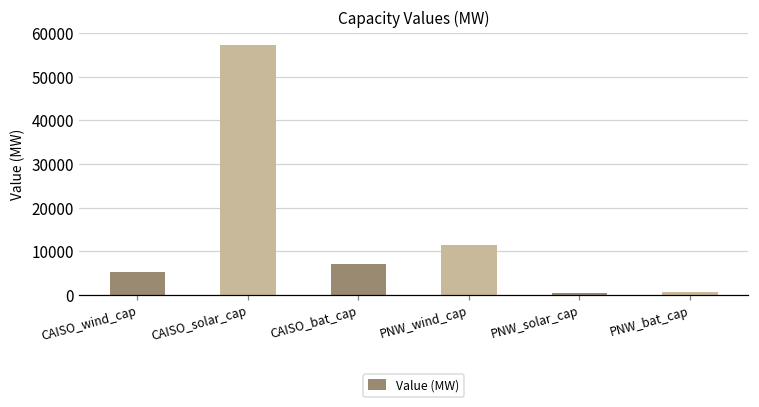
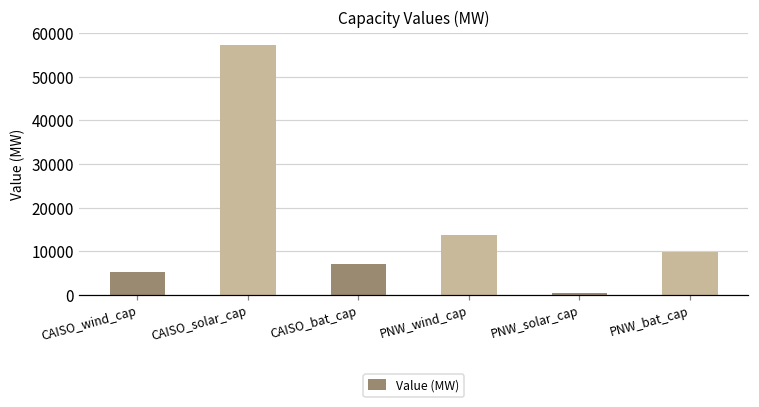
PNW_wind_cap: 11000 -> 14000
PNW_bat_cap: 1000 -> 10000
